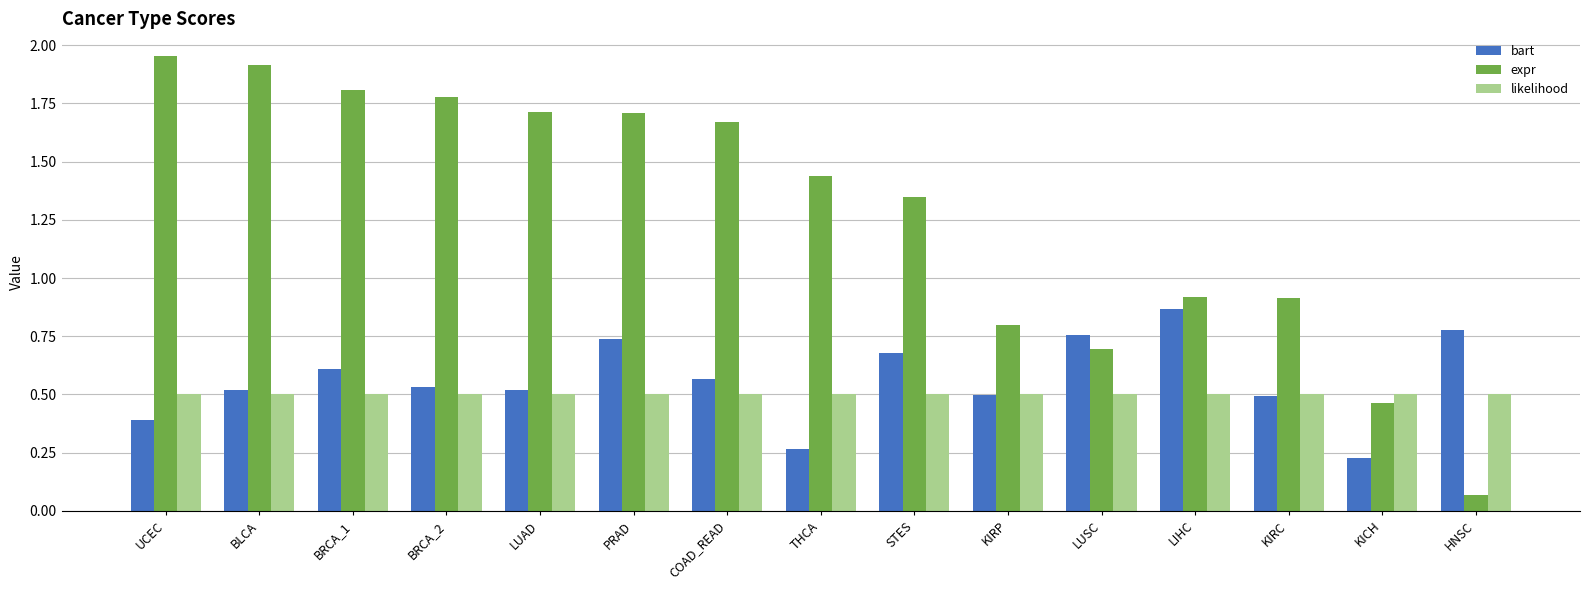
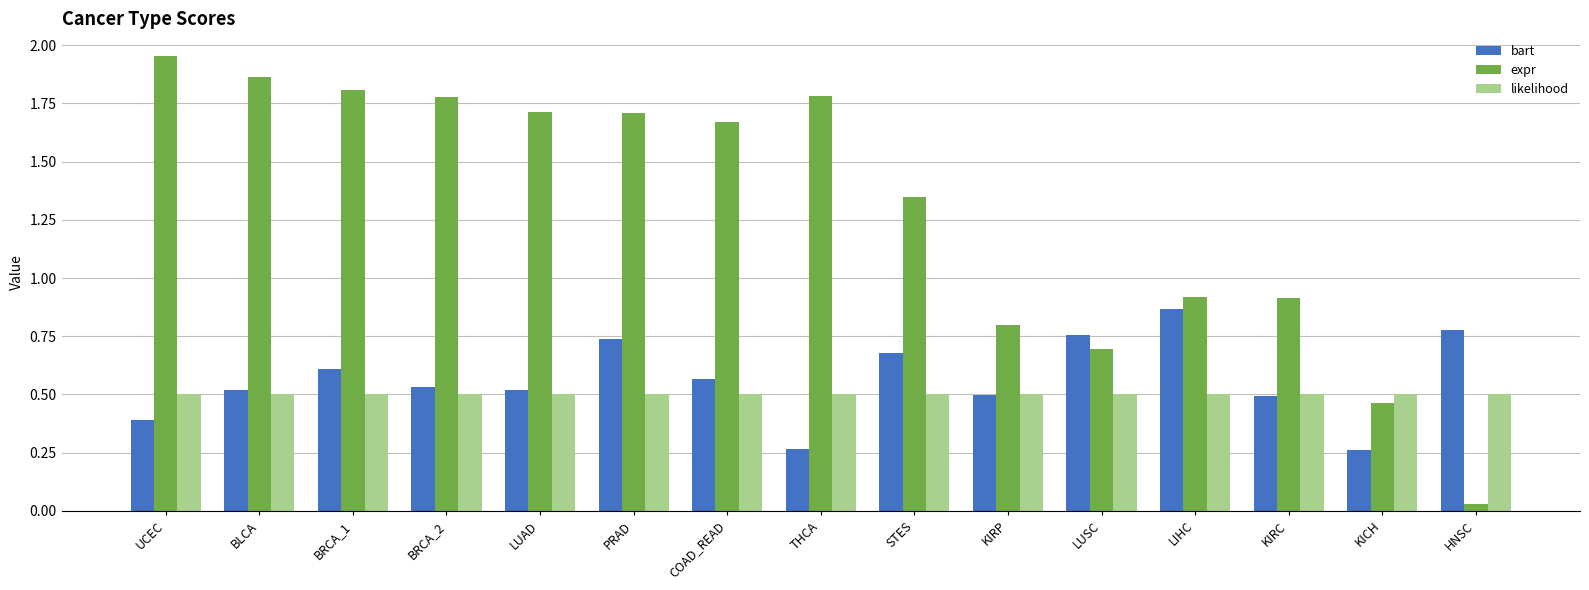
expr, BLCA: 1.91 -> 1.86
expr, THCA: 1.44 -> 1.78
bart, KICH: 0.23 -> 0.26
expr, HNSC: 0.07 -> 0.03
